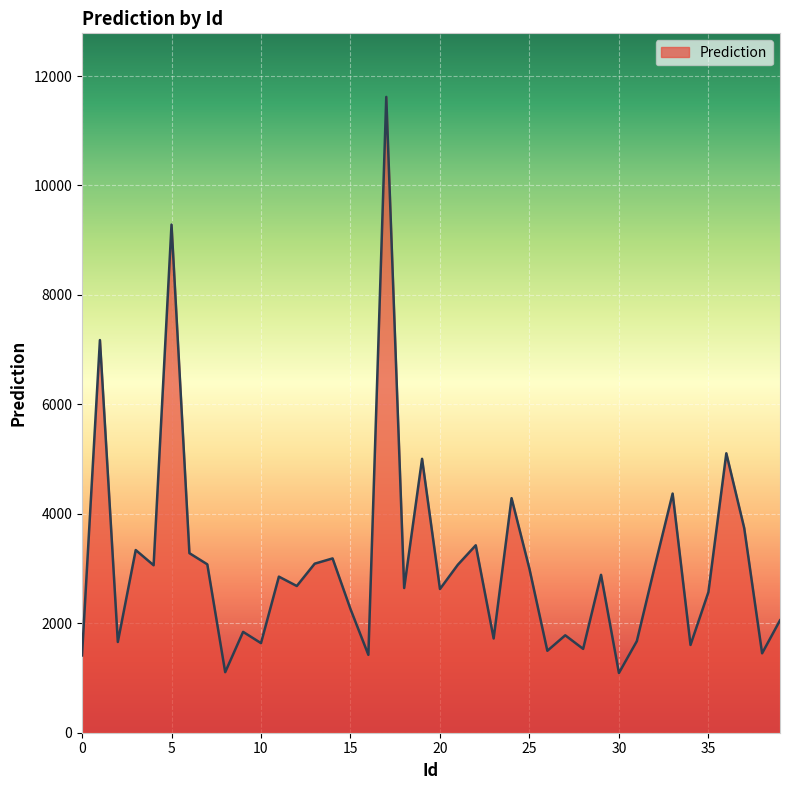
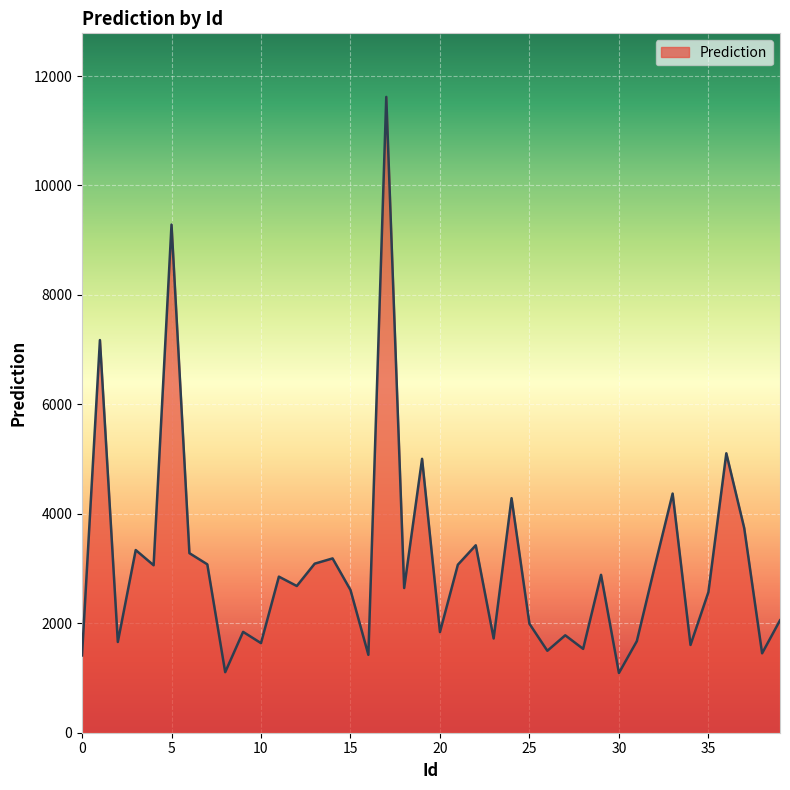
15: 2300 -> 2600
20: 2600 -> 1800
25: 3000 -> 2000
